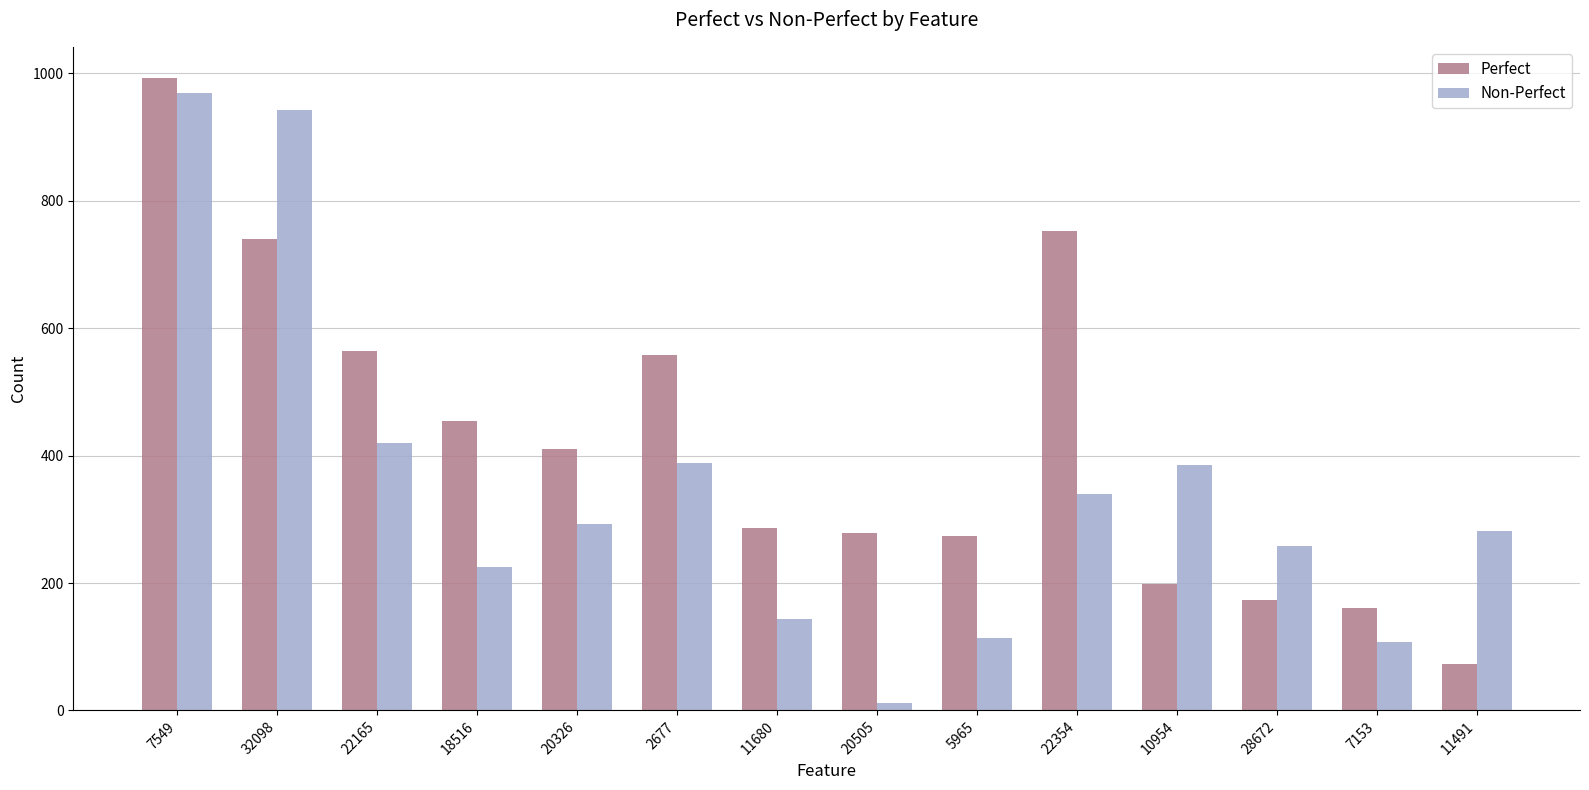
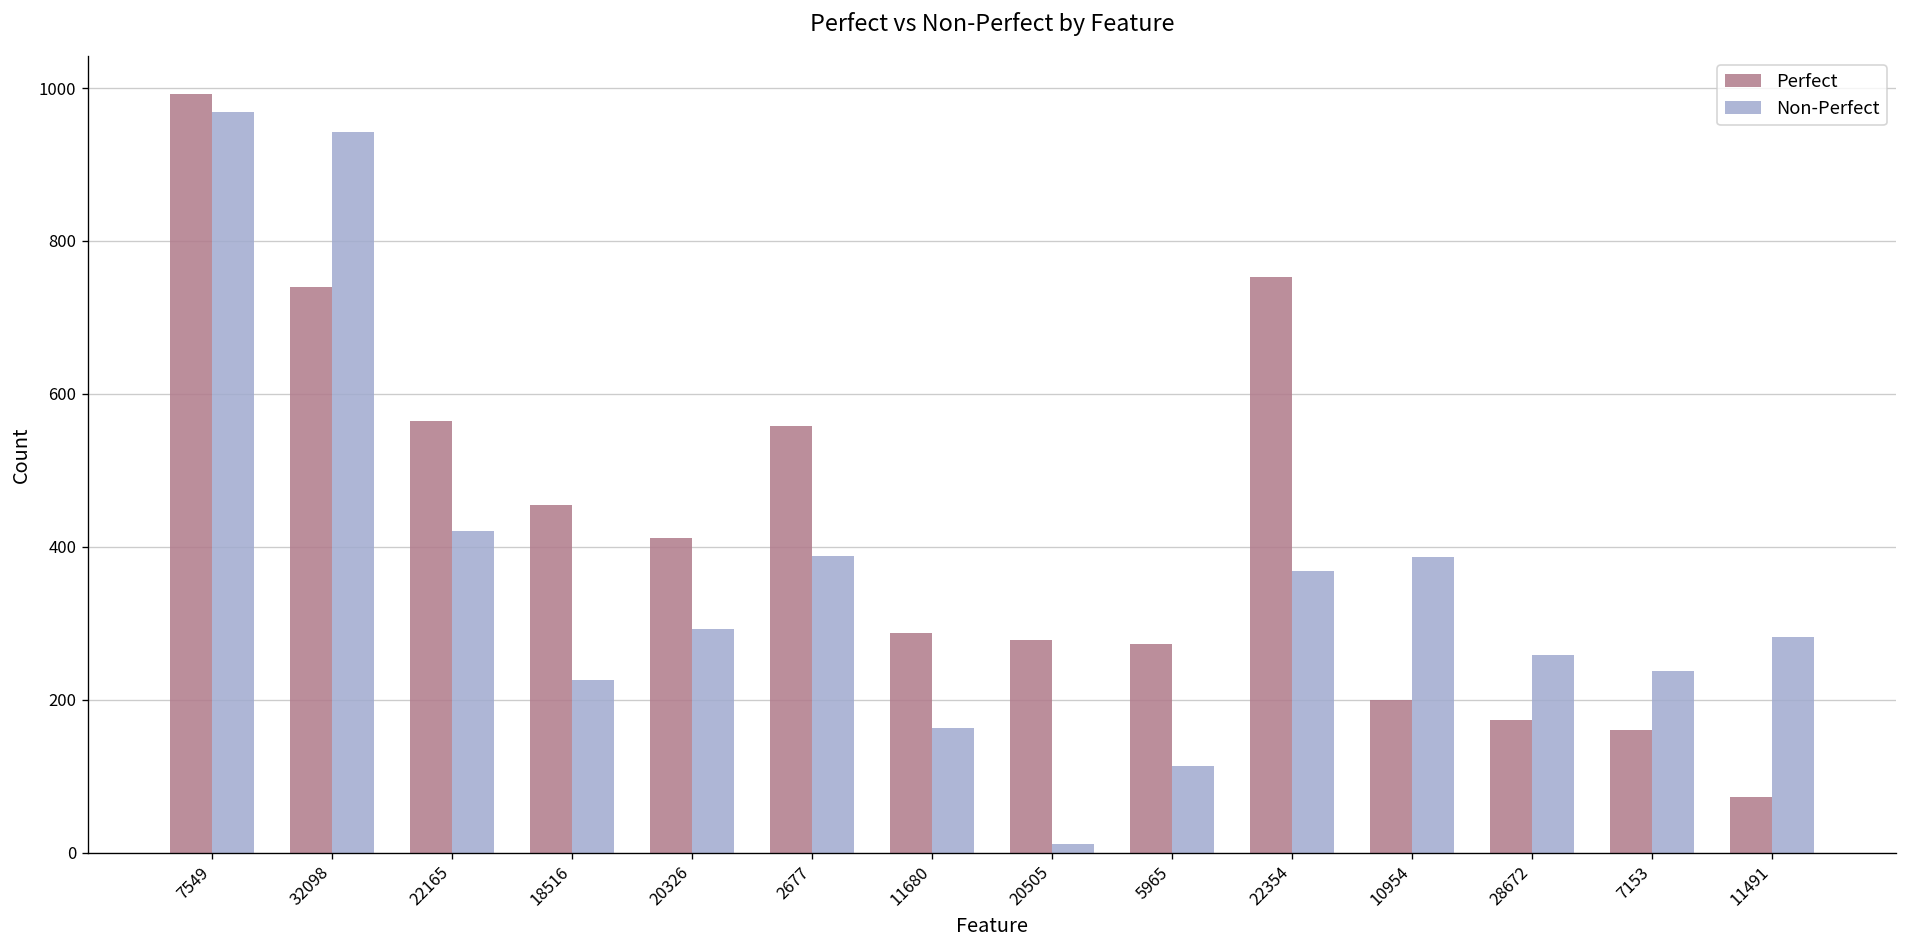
Non-Perfect, 11680: 140 -> 160
Non-Perfect, 22354: 340 -> 370
Non-Perfect, 7153: 110 -> 240
